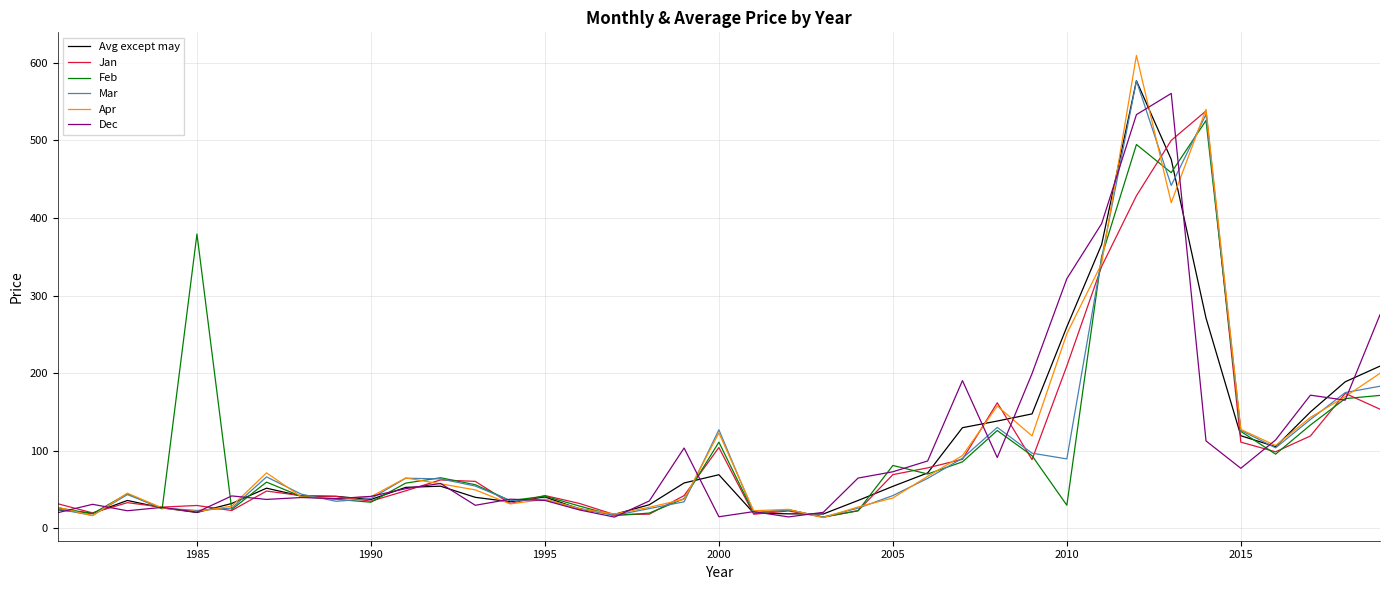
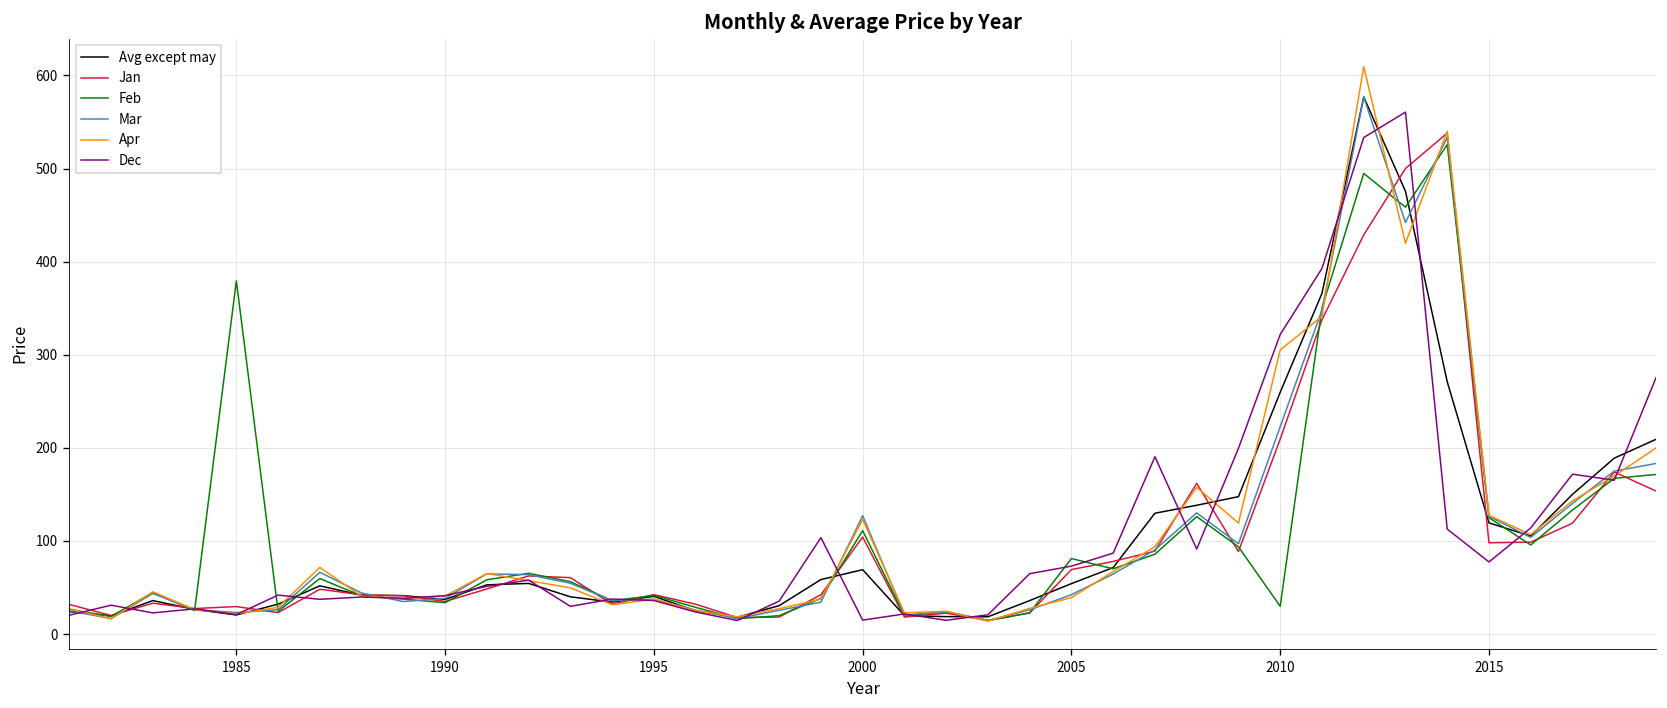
Mar, 2010: 90 -> 220
Apr, 2010: 250 -> 310
Jan, 2015: 110 -> 100
